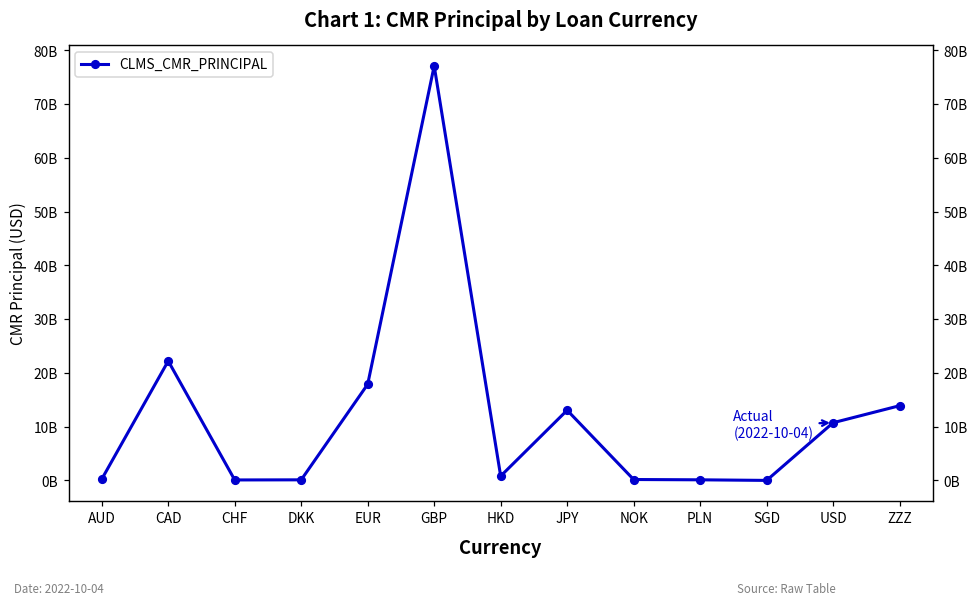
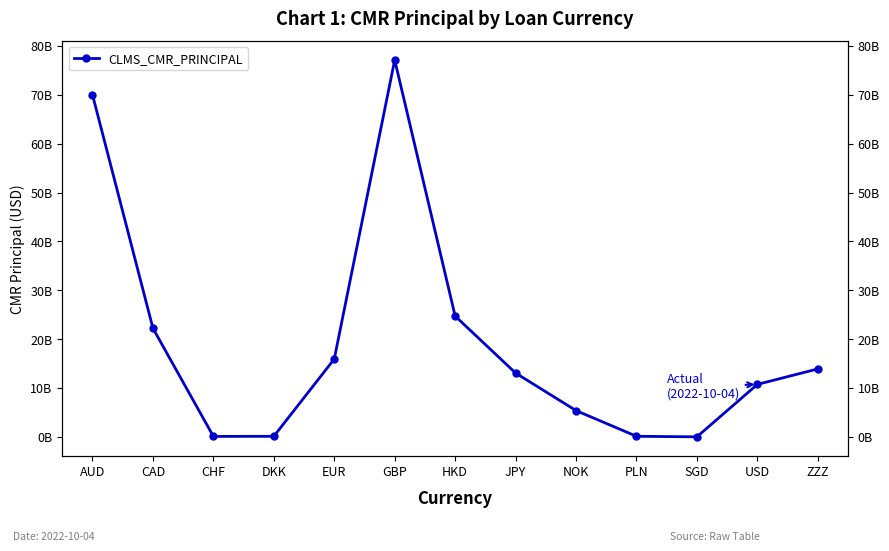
AUD: 0 -> 70000000000
EUR: 18000000000 -> 16000000000
HKD: 1000000000 -> 25000000000
NOK: 0 -> 5000000000
